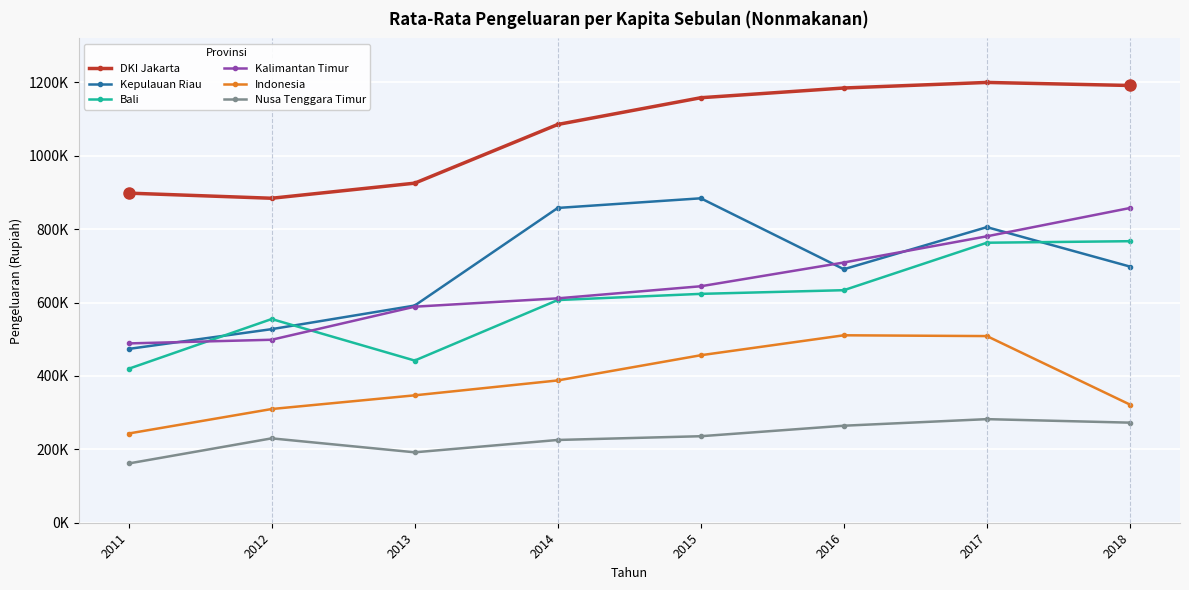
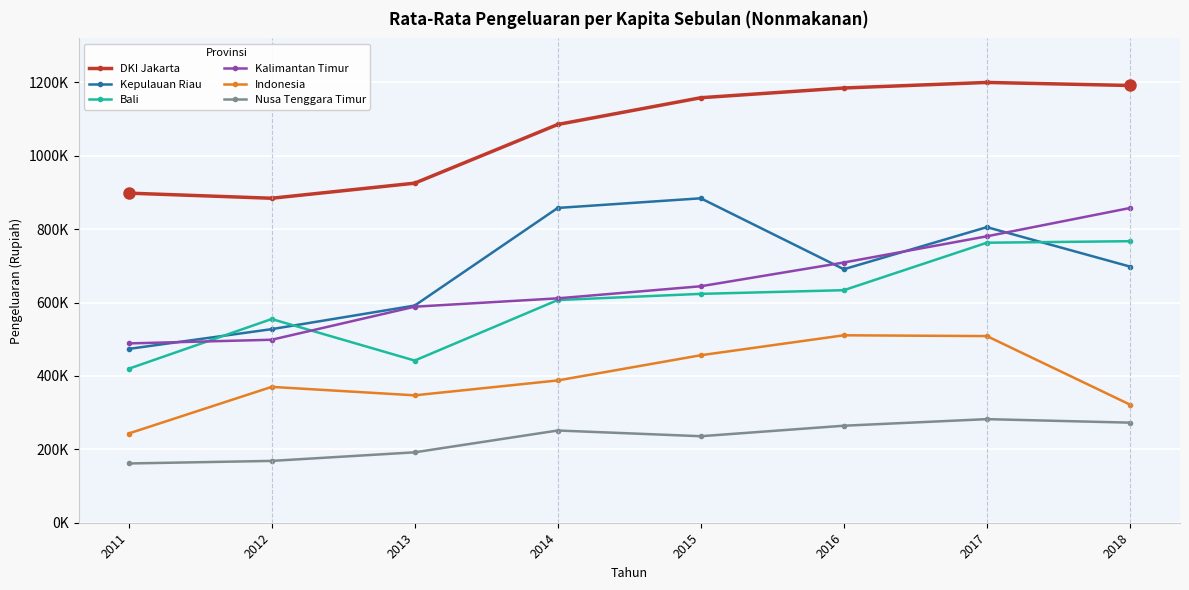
Indonesia, 2012: 310000 -> 370000
Nusa Tenggara Timur, 2012: 230000 -> 170000
Nusa Tenggara Timur, 2014: 230000 -> 250000
